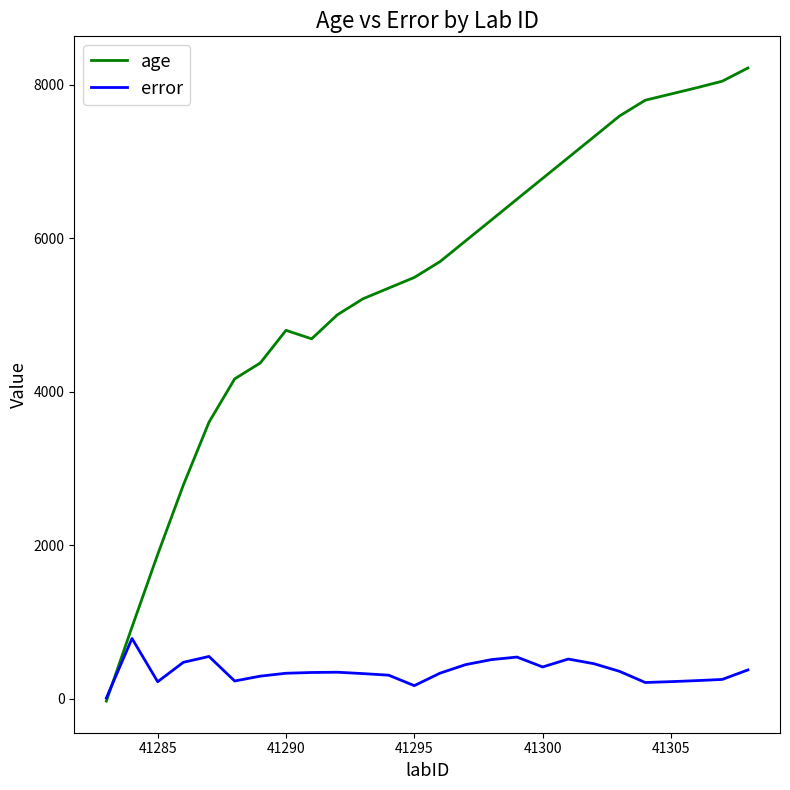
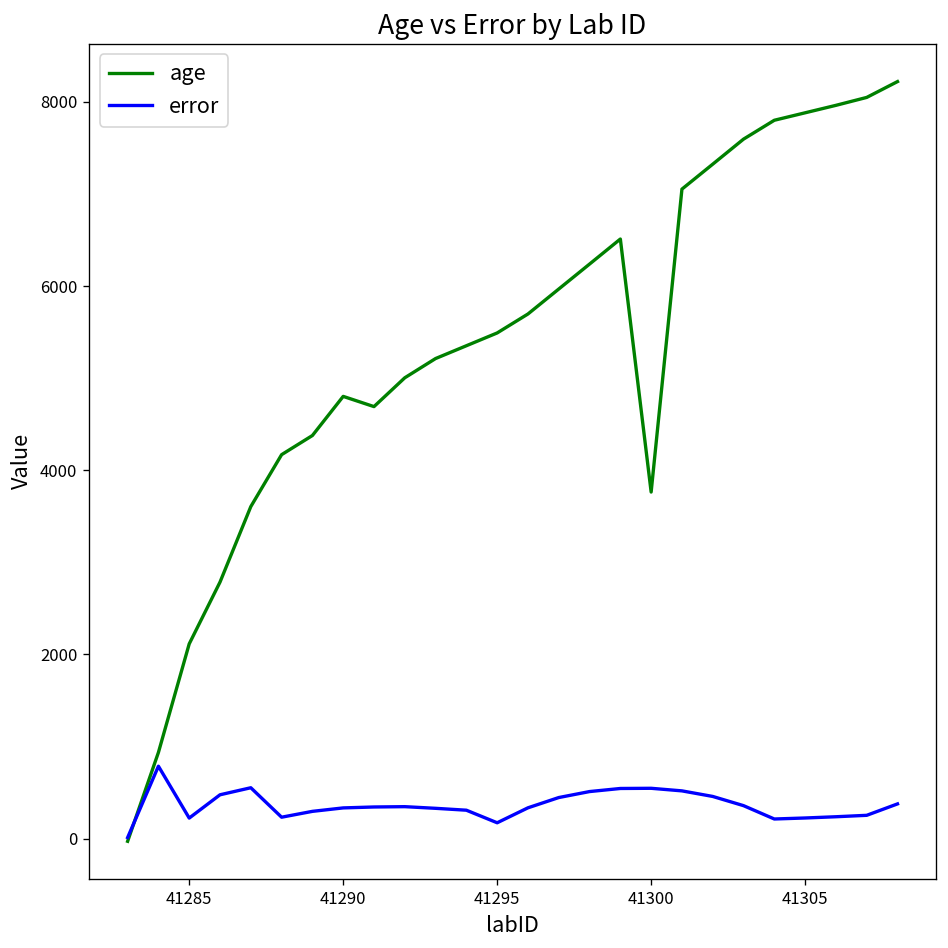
age, 41285: 1900 -> 2100
age, 41300: 6800 -> 3800
error, 41300: 400 -> 500
